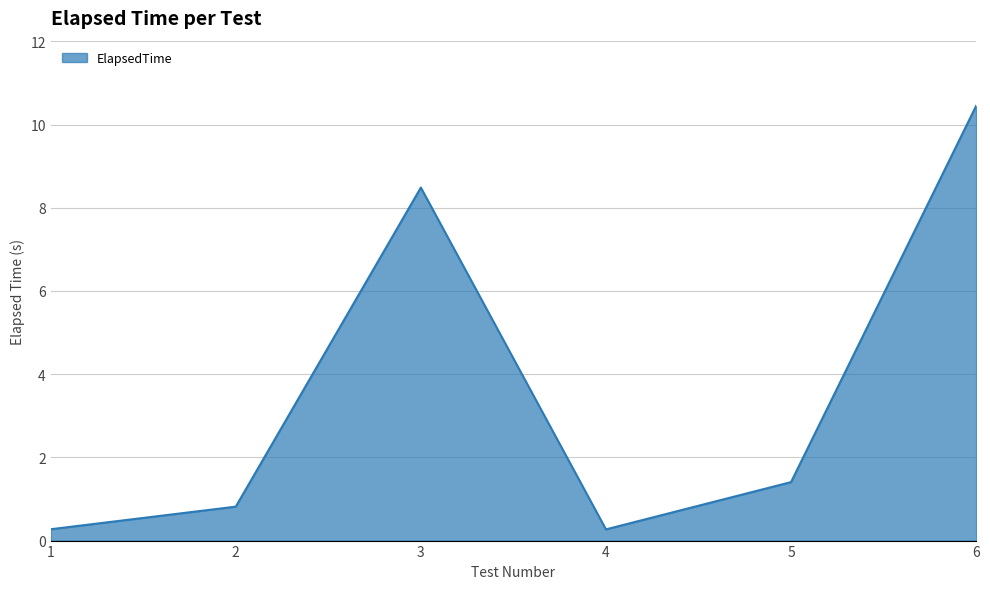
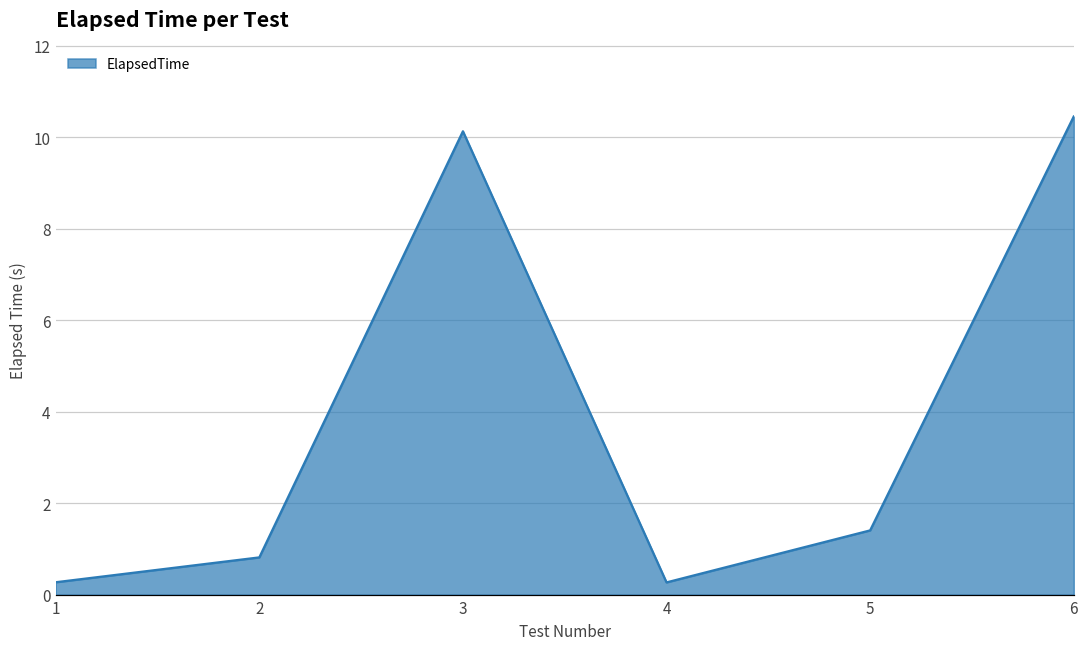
3: 8.5 -> 10.1
